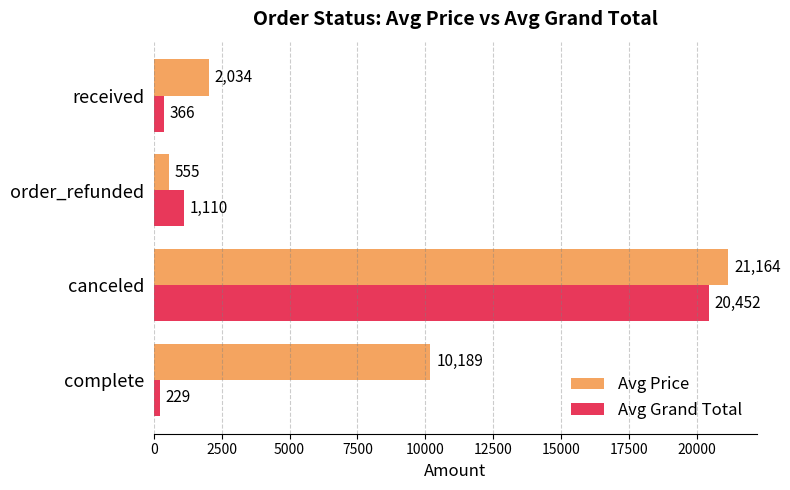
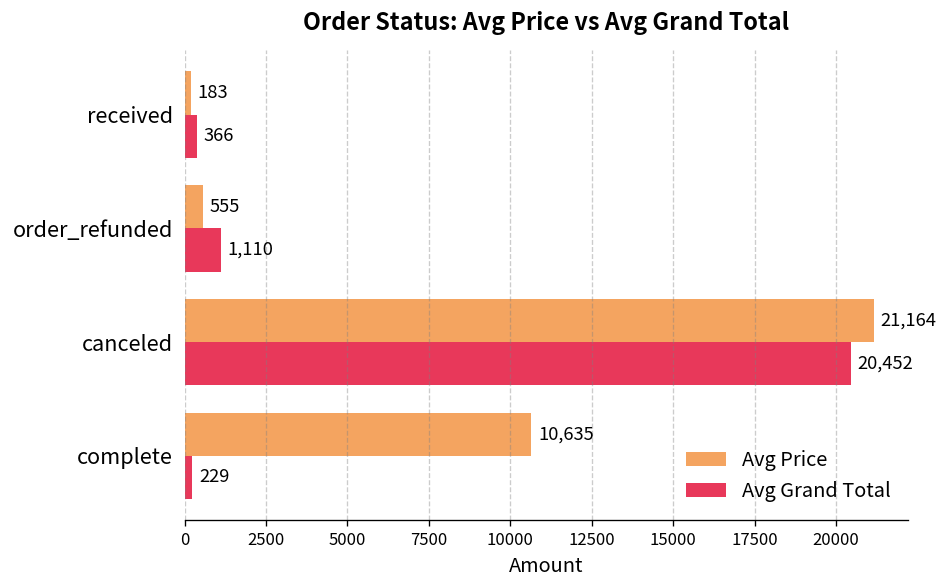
Avg Price, received: 2,034 -> 183
Avg Price, complete: 10,189 -> 10,635
